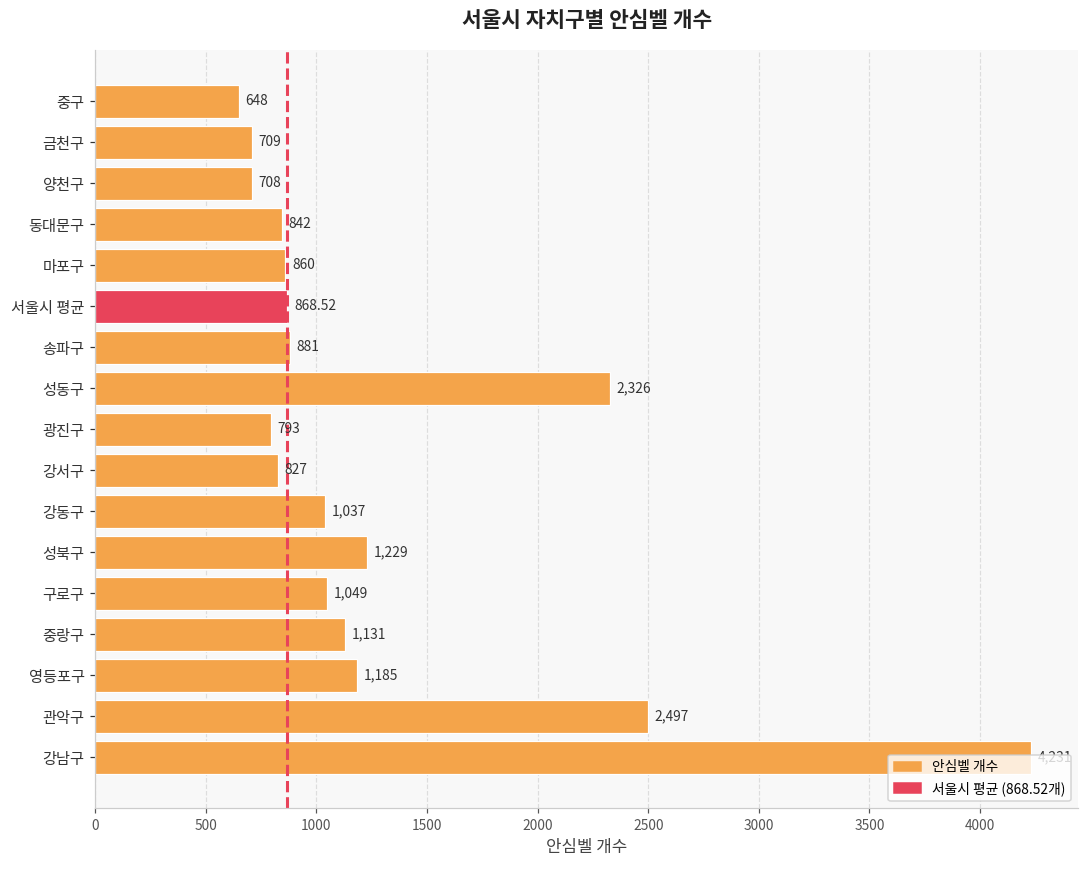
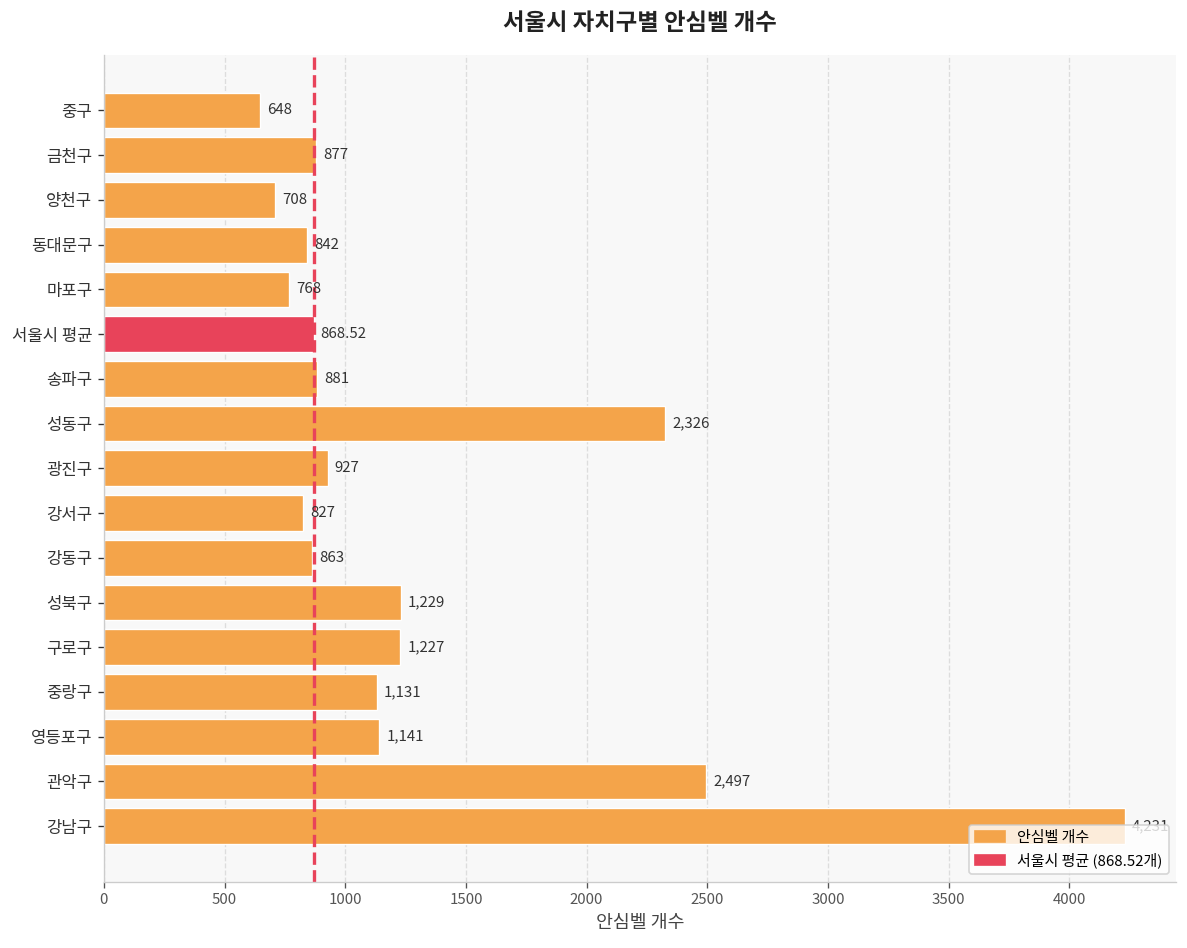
금천구: 709 -> 877
마포구: 860 -> 768
광진구: 793 -> 927
강동구: 1,037 -> 863
구로구: 1,049 -> 1,227
영등포구: 1,185 -> 1,141
